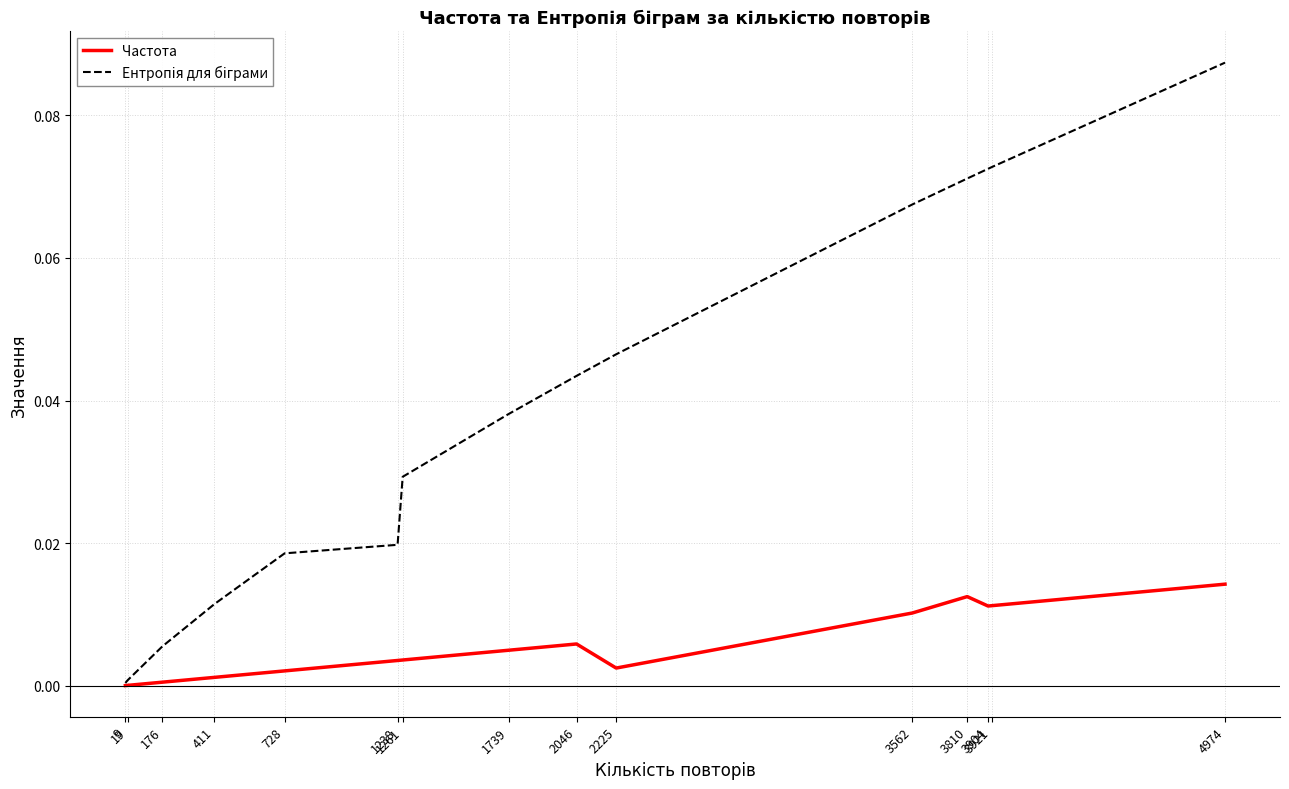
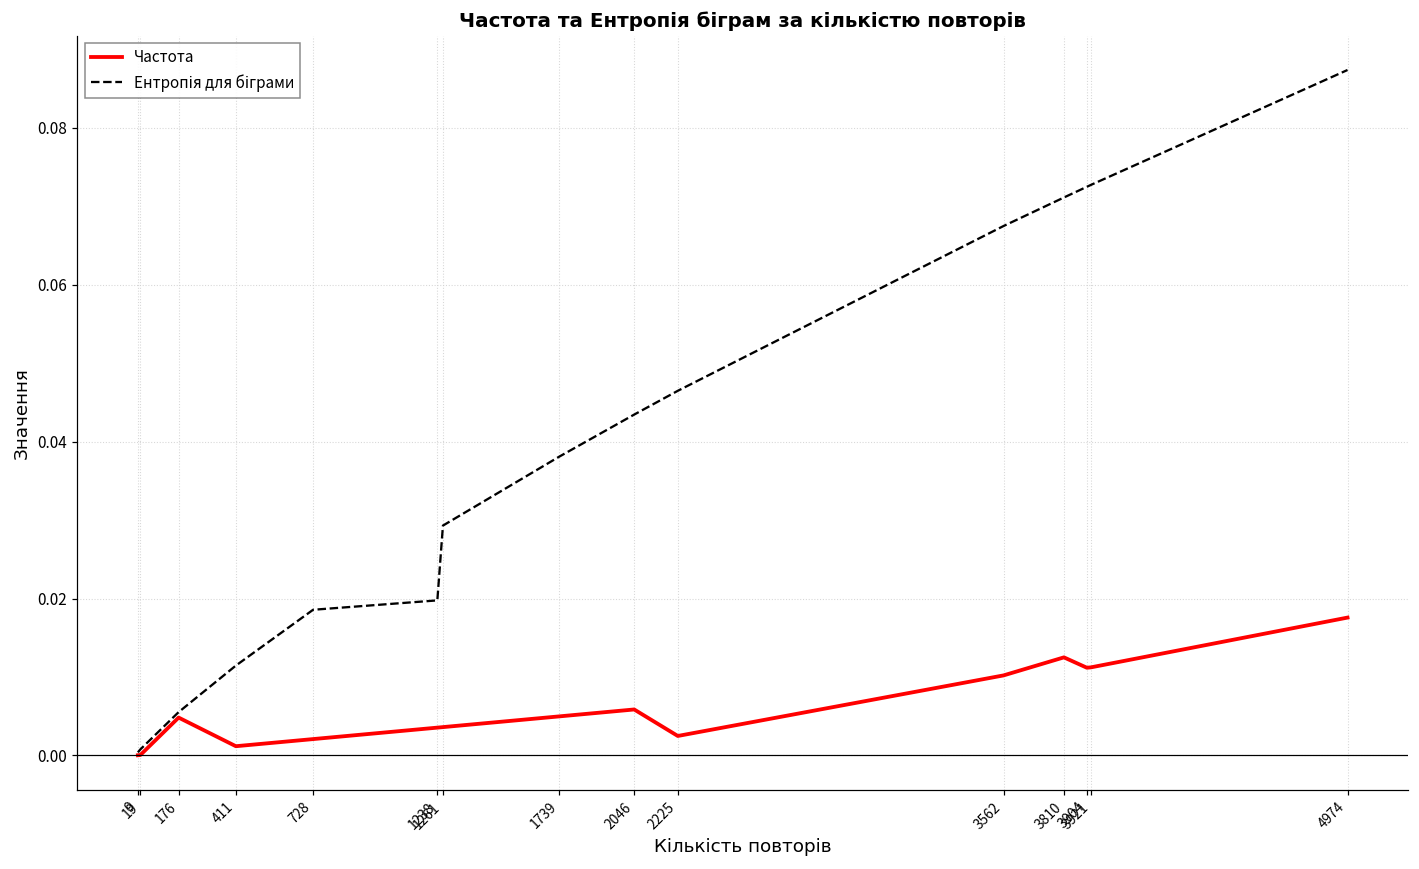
Частота, 176: 0.001 -> 0.005
Частота, 4974: 0.014 -> 0.018
